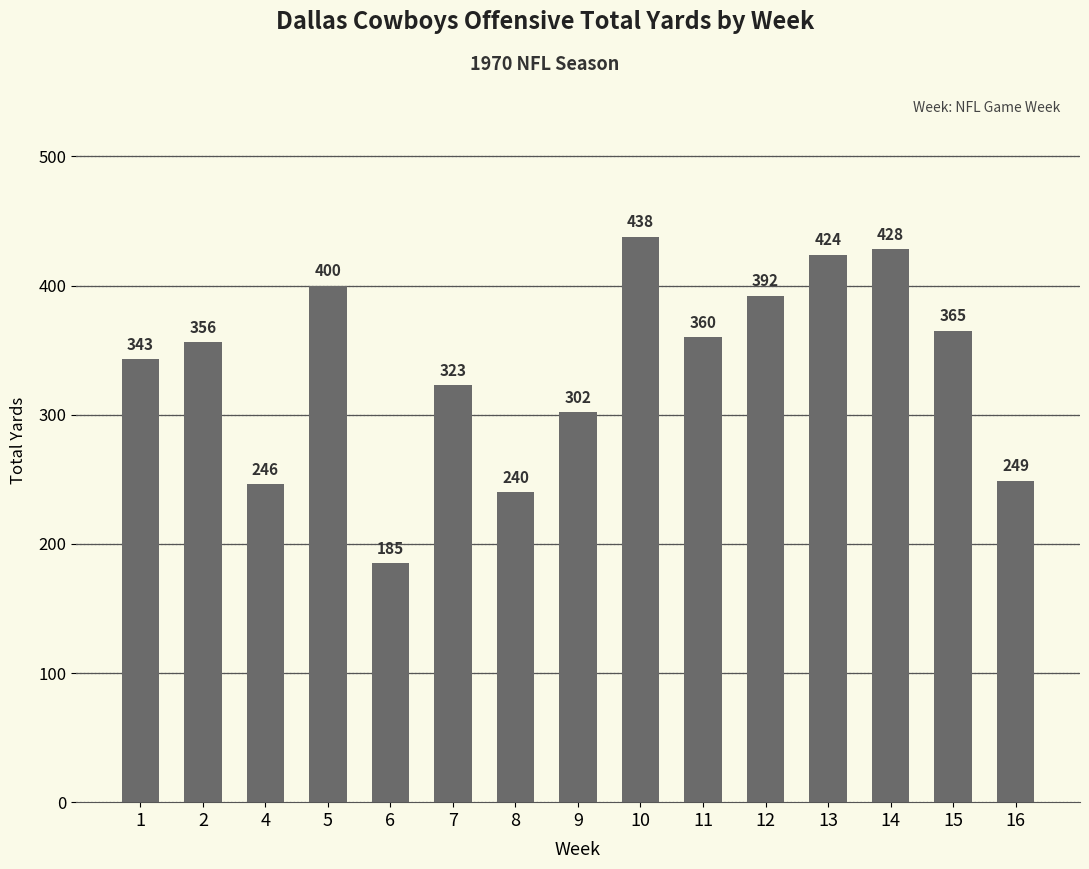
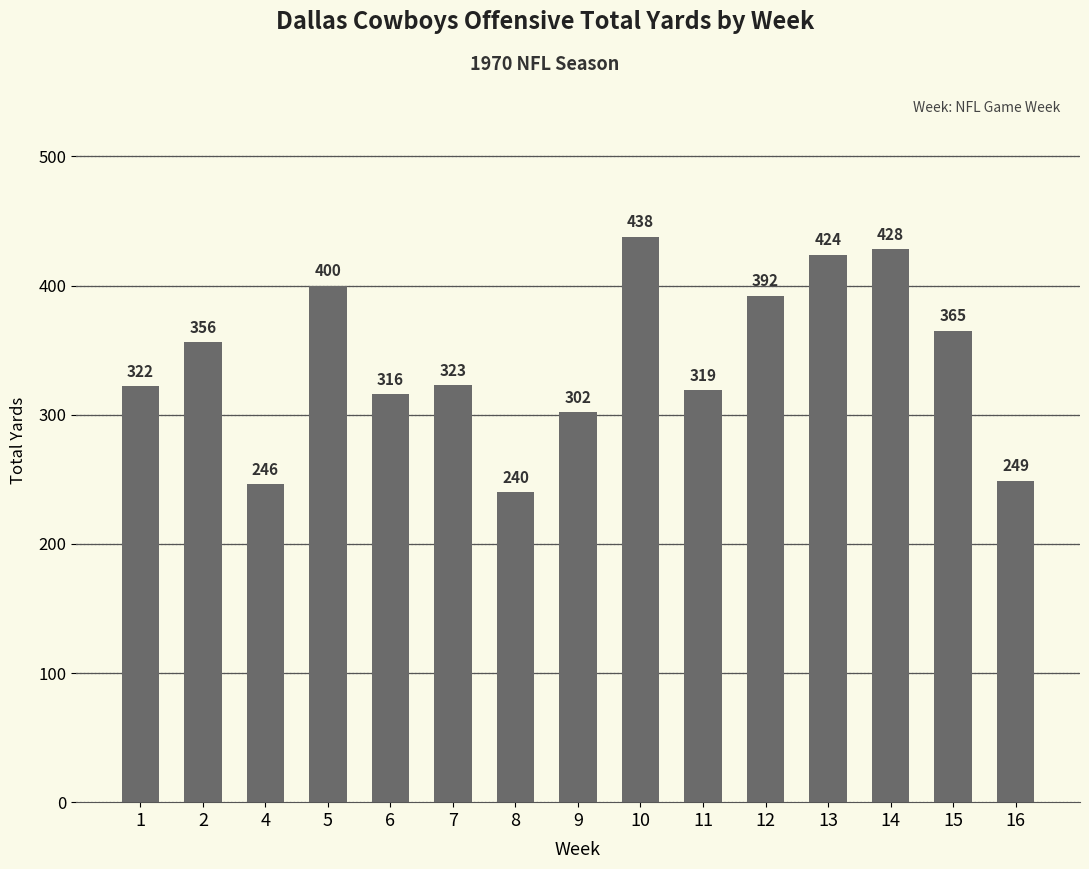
1: 343 -> 322
6: 185 -> 316
11: 360 -> 319
